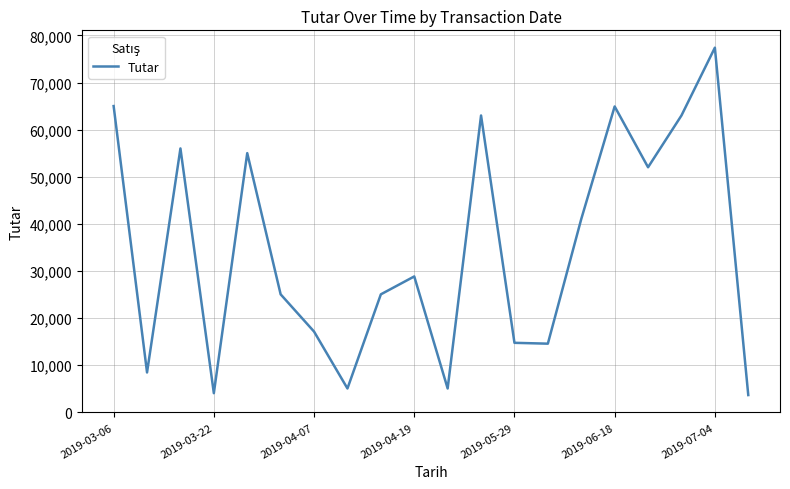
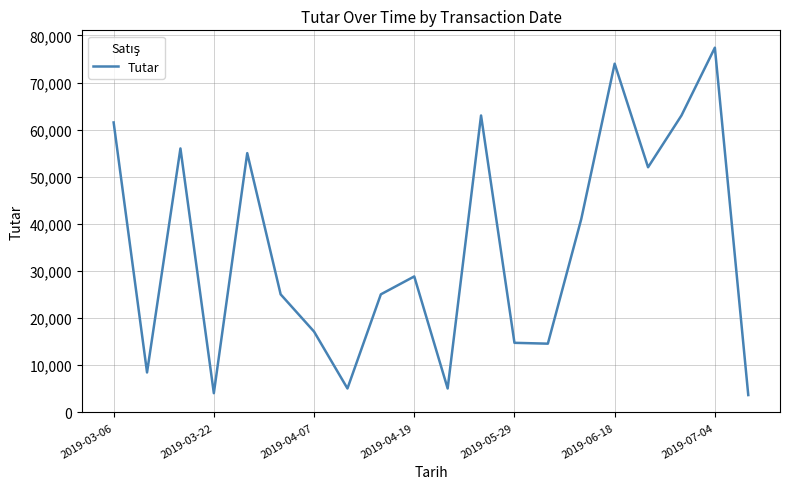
2019-03-06: 65,000 -> 62,000
2019-06-18: 65,000 -> 74,000
